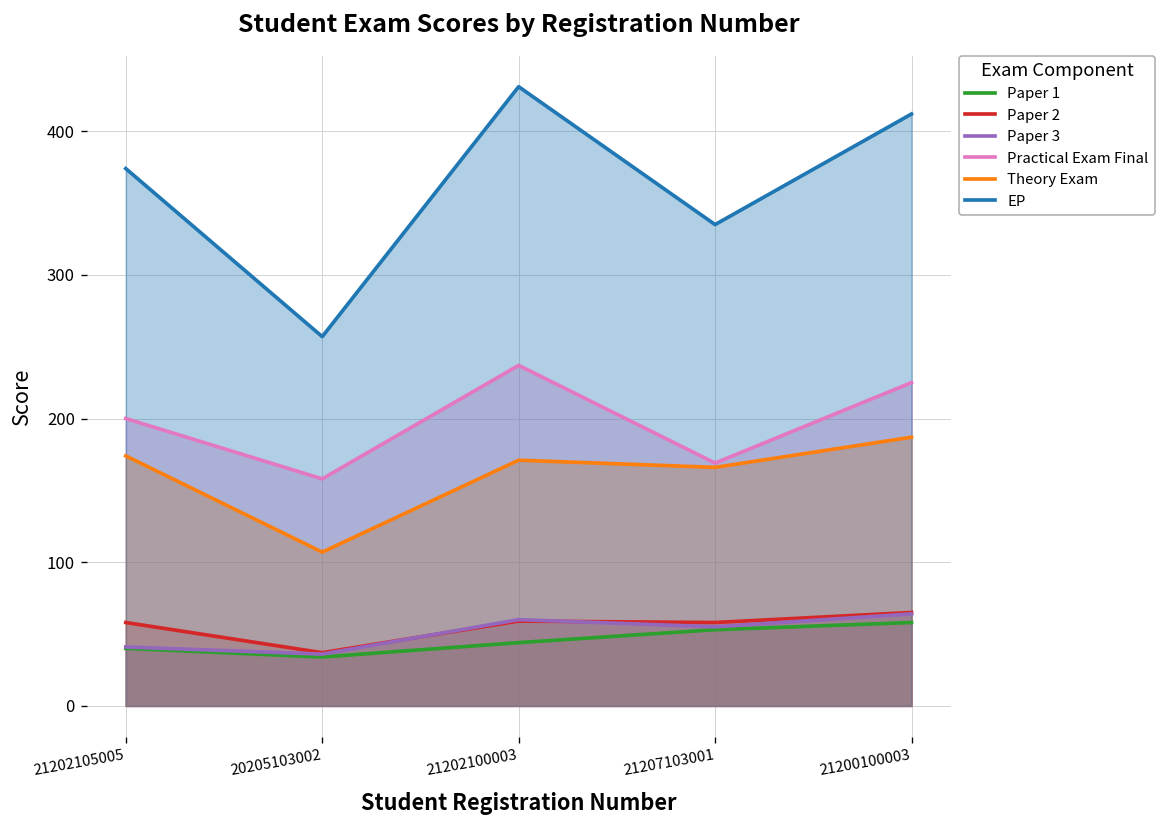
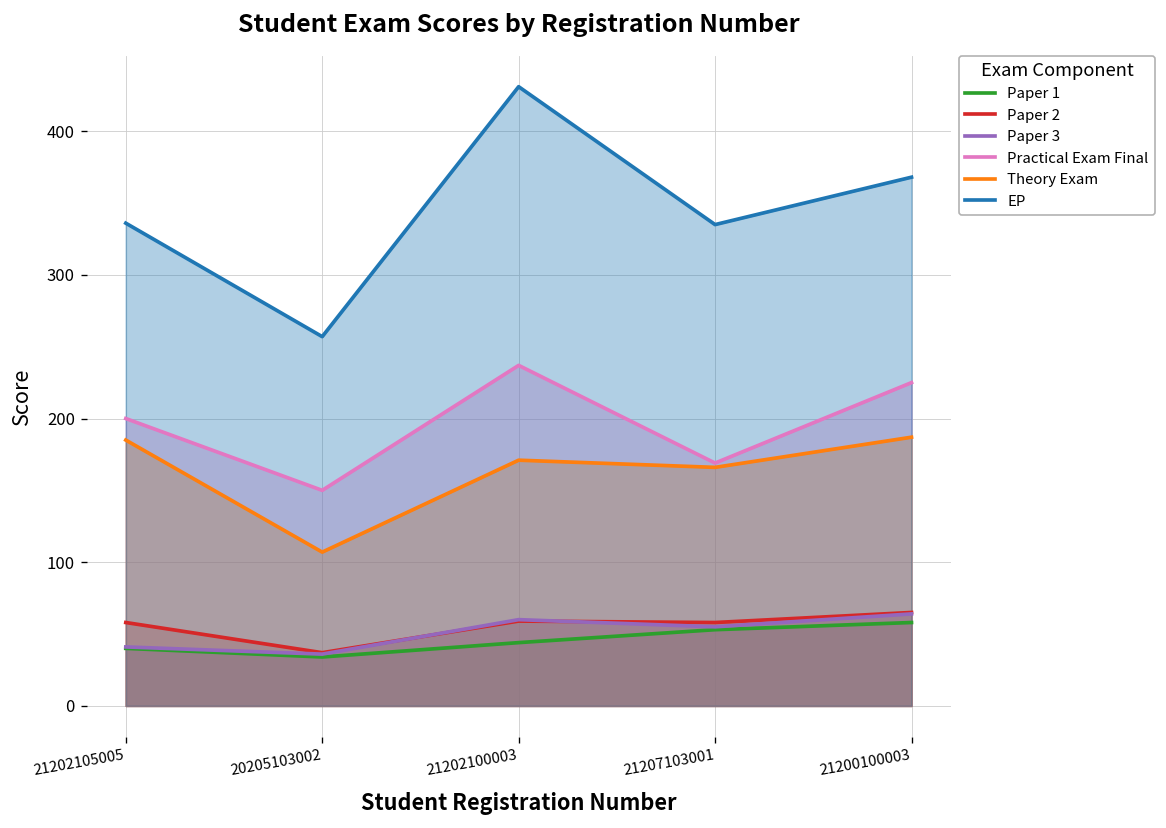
Theory Exam, 21202105005: 174 -> 185
EP, 21202105005: 374 -> 336
Practical Exam Final, 20205103002: 158 -> 150
EP, 21200100003: 412 -> 368
